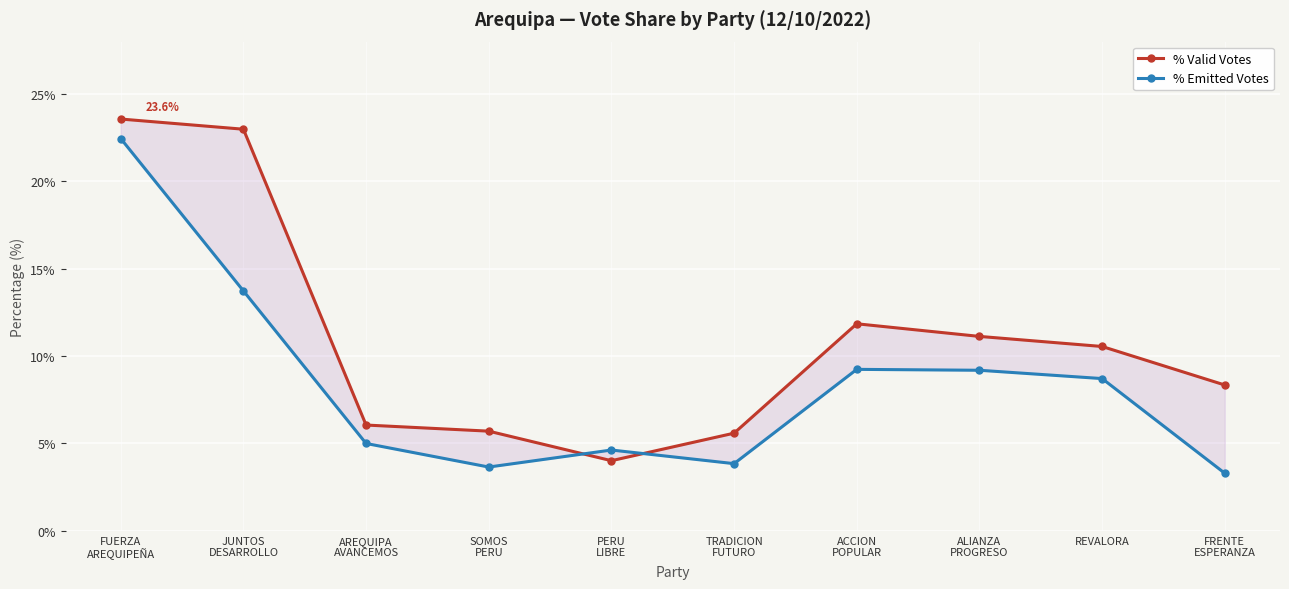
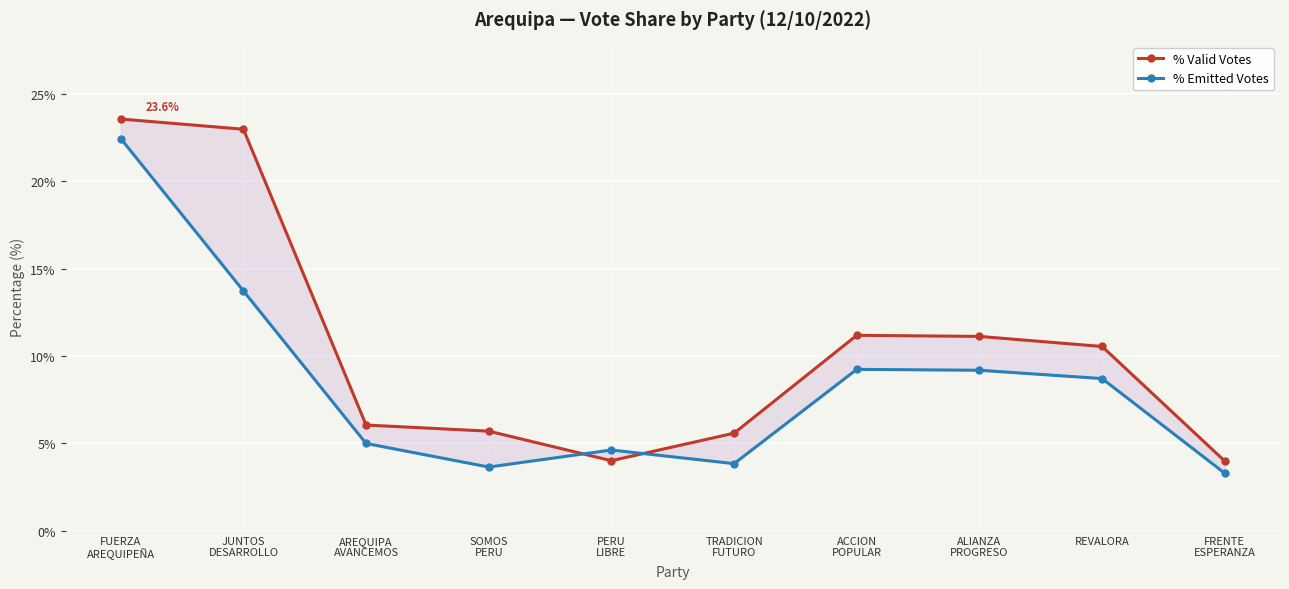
% Valid Votes, ACCION POPULAR: 11.9% -> 11.2%
% Valid Votes, FRENTE ESPERANZA: 8.3% -> 4.0%
